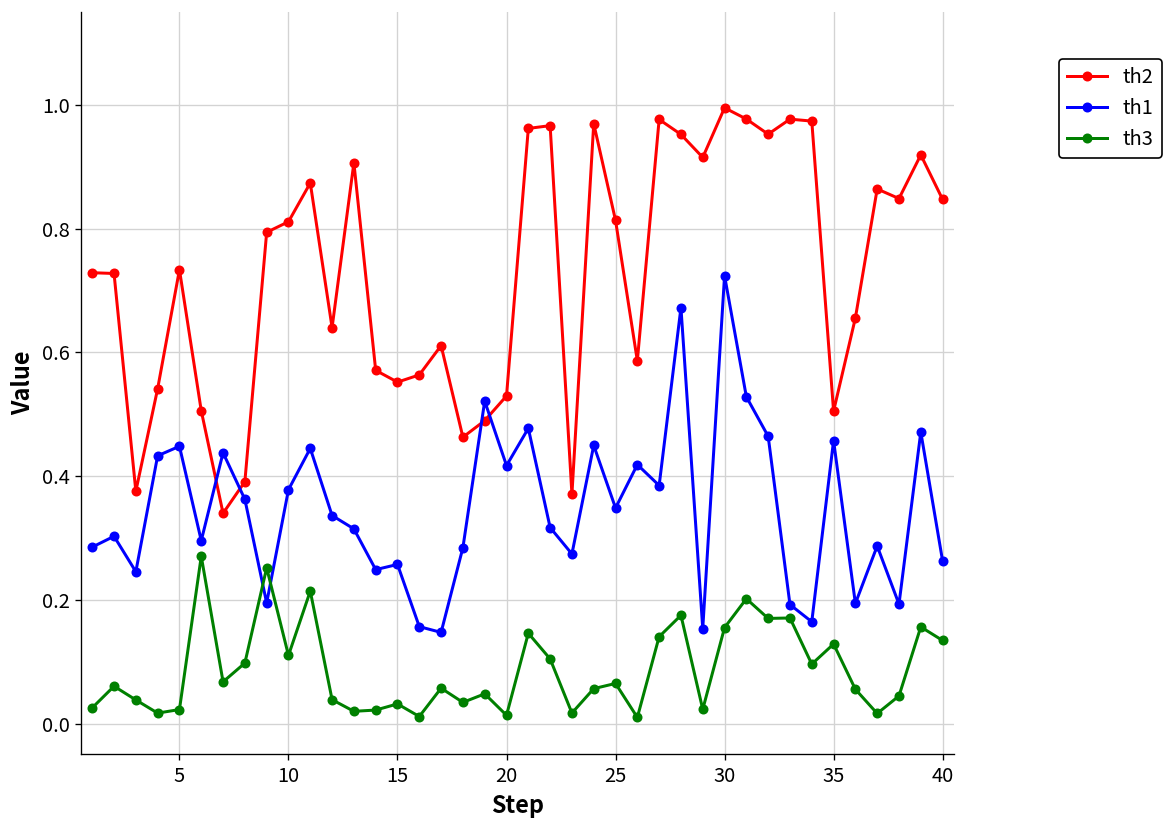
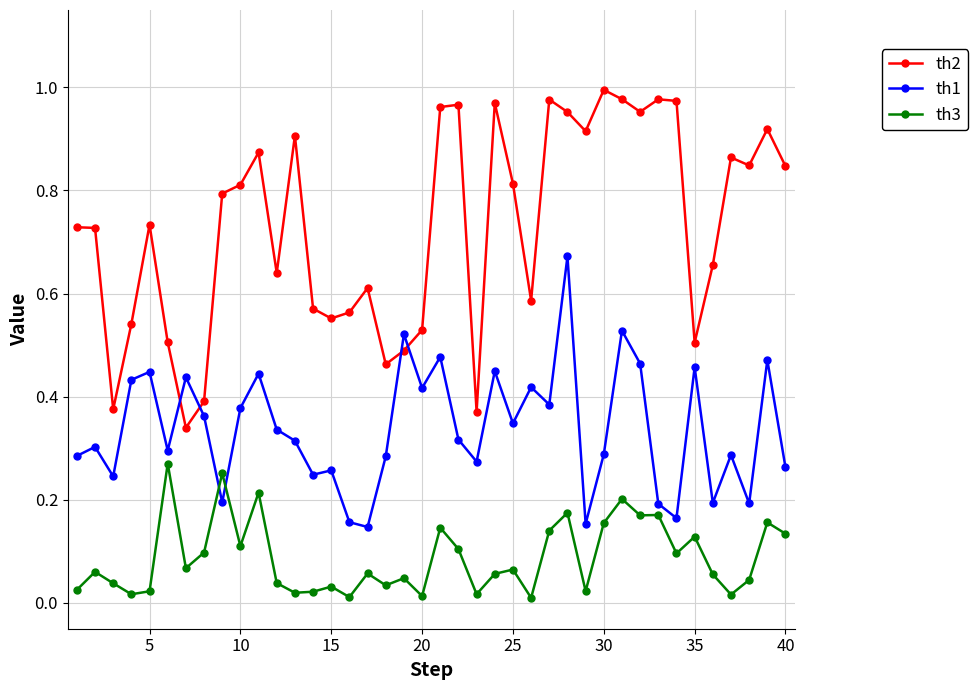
th1, 30: 0.72 -> 0.29
